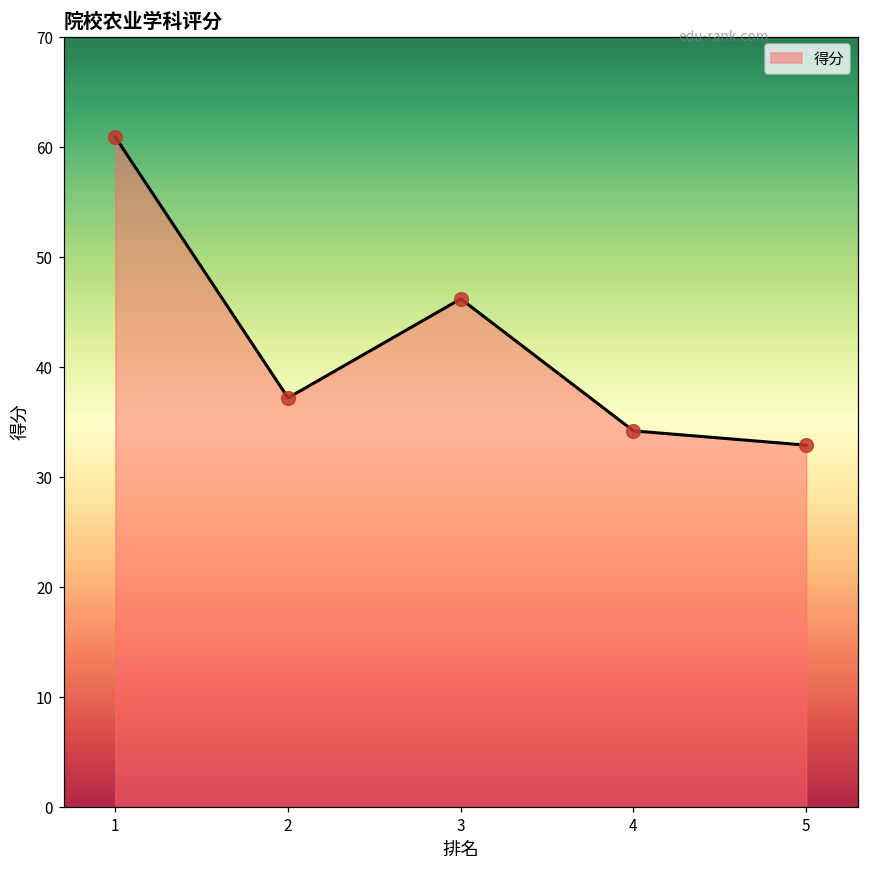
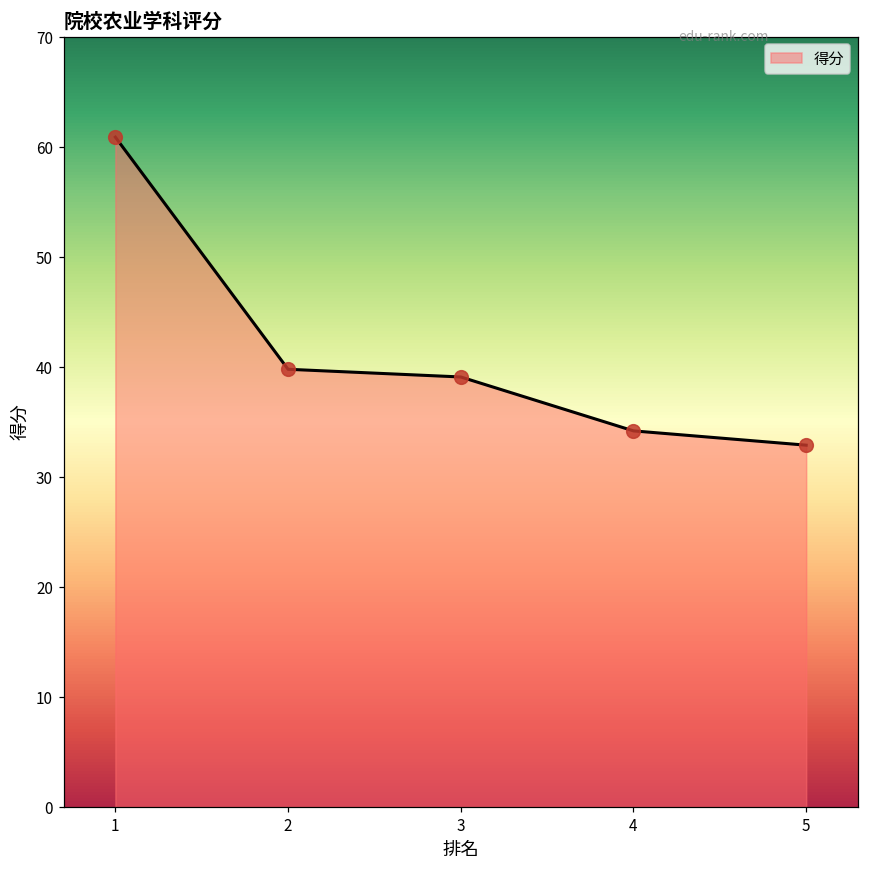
2: 37.2 -> 39.8
3: 46.2 -> 39.1
